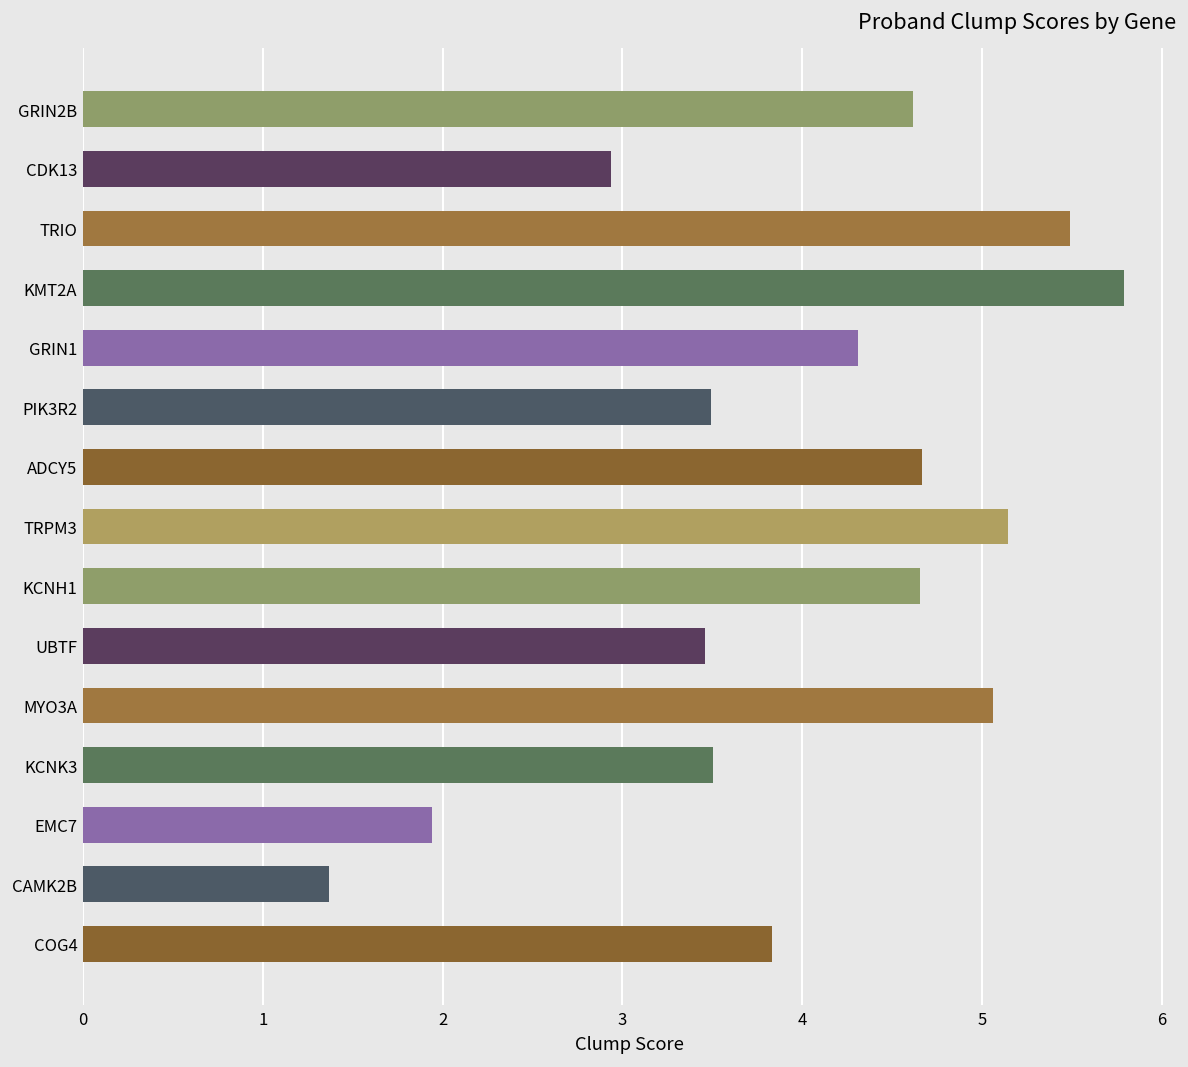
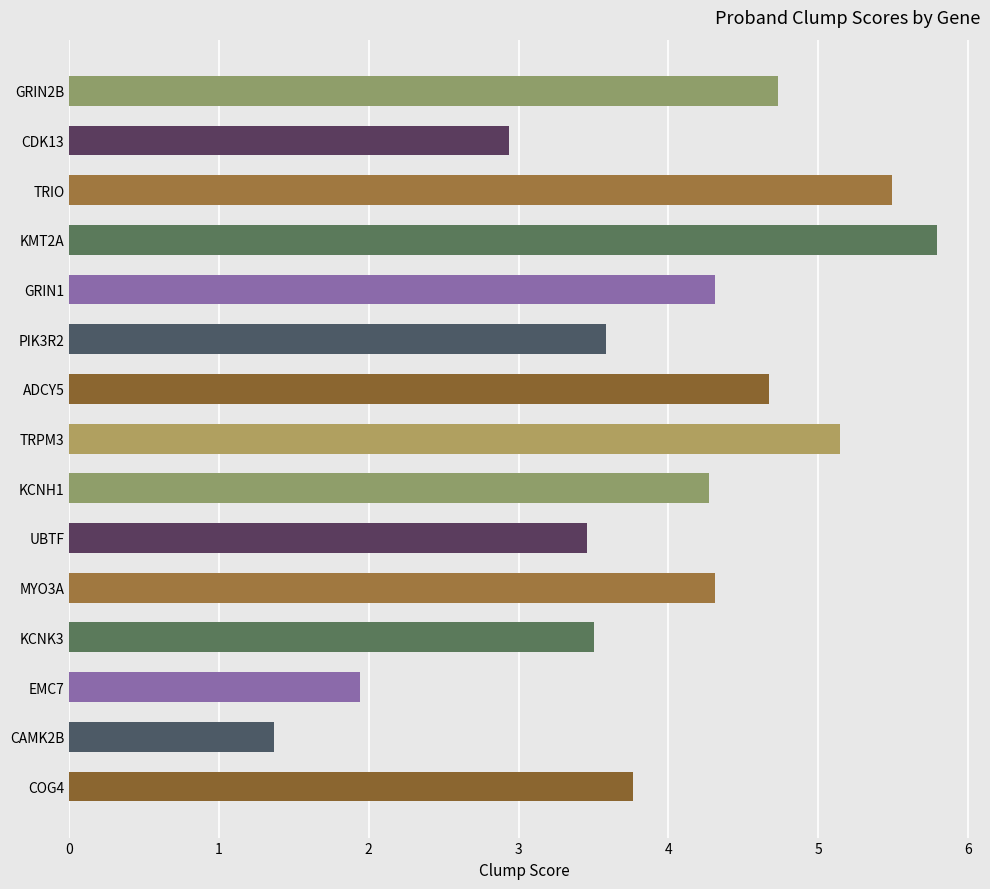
GRIN2B: 4.61 -> 4.73
PIK3R2: 3.50 -> 3.59
KCNH1: 4.66 -> 4.27
MYO3A: 5.06 -> 4.31
COG4: 3.83 -> 3.76
